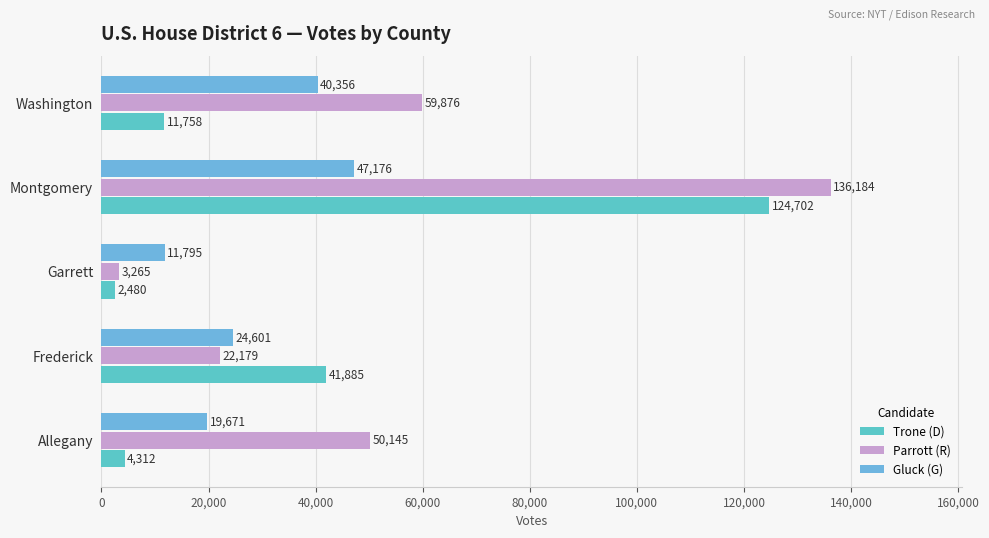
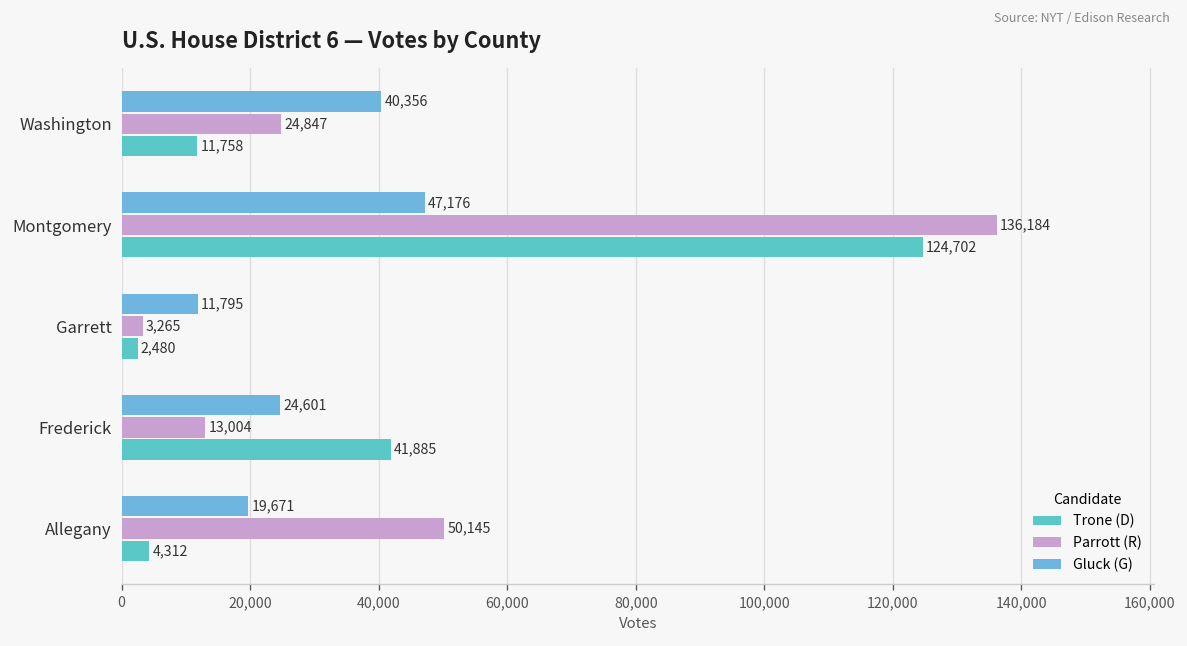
Parrott (R), Washington: 59,876 -> 24,847
Parrott (R), Frederick: 22,179 -> 13,004
